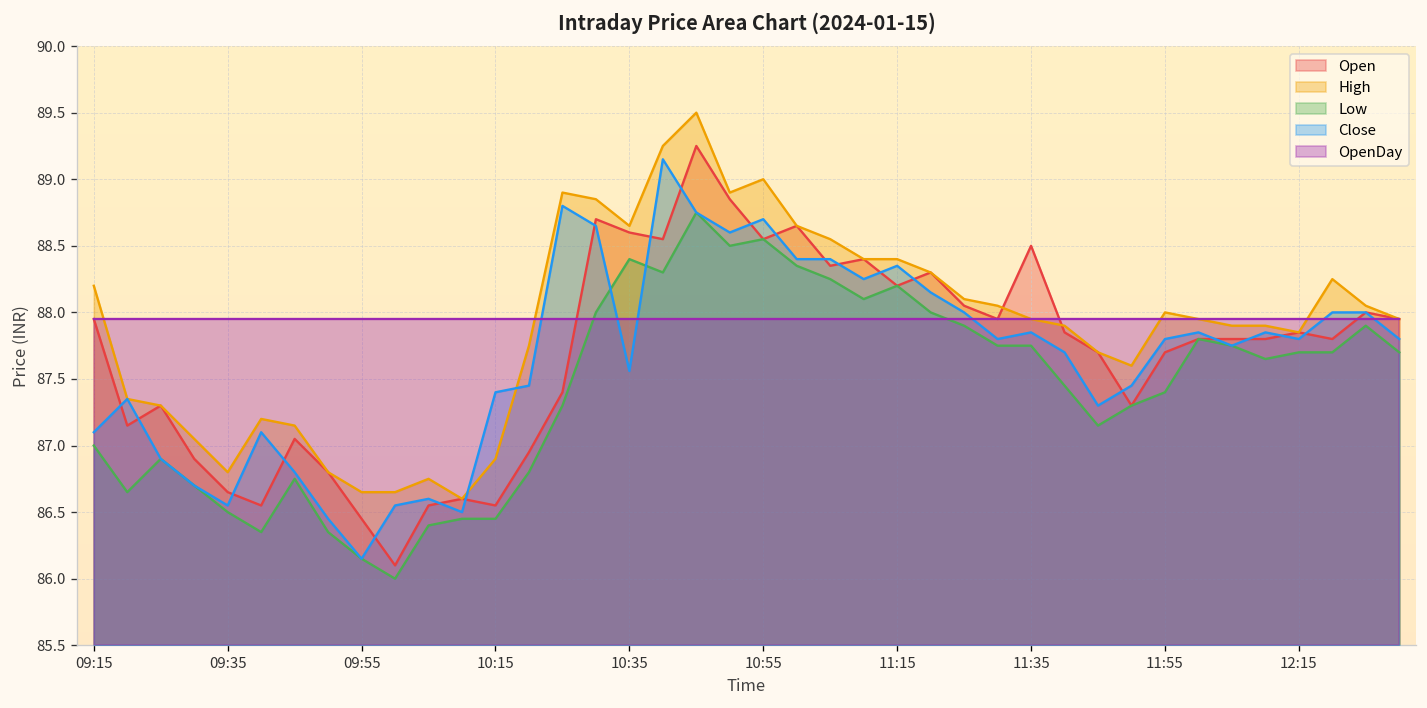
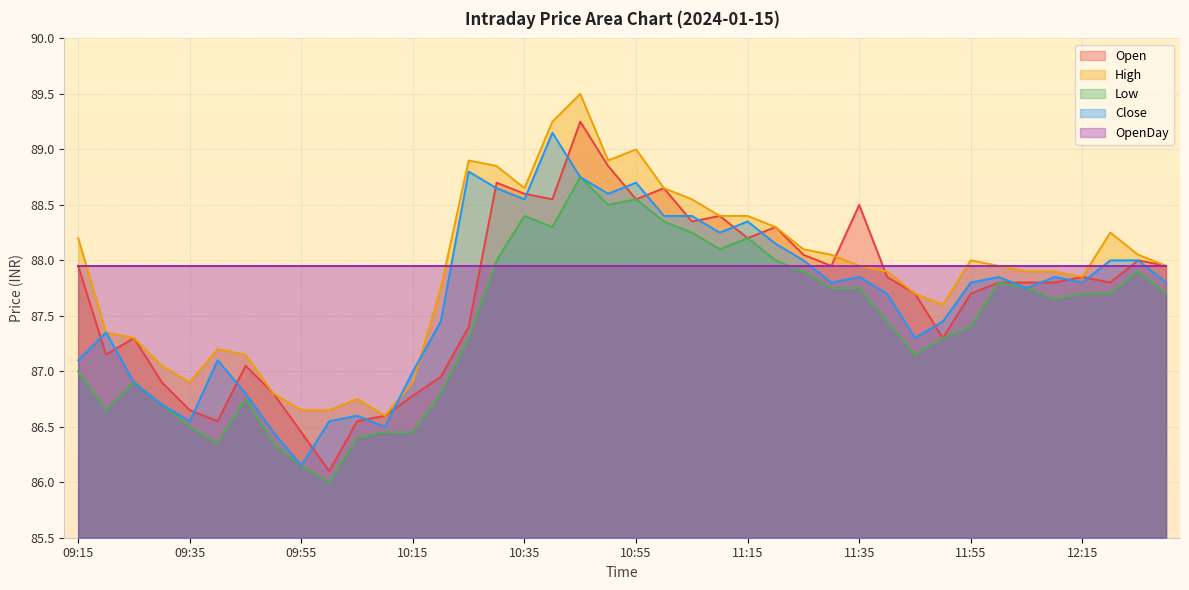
High, 09:35: 86.8 -> 86.9
Open, 10:15: 86.55 -> 86.78
Close, 10:15: 87.4 -> 87.0
Close, 10:35: 87.56 -> 88.55
